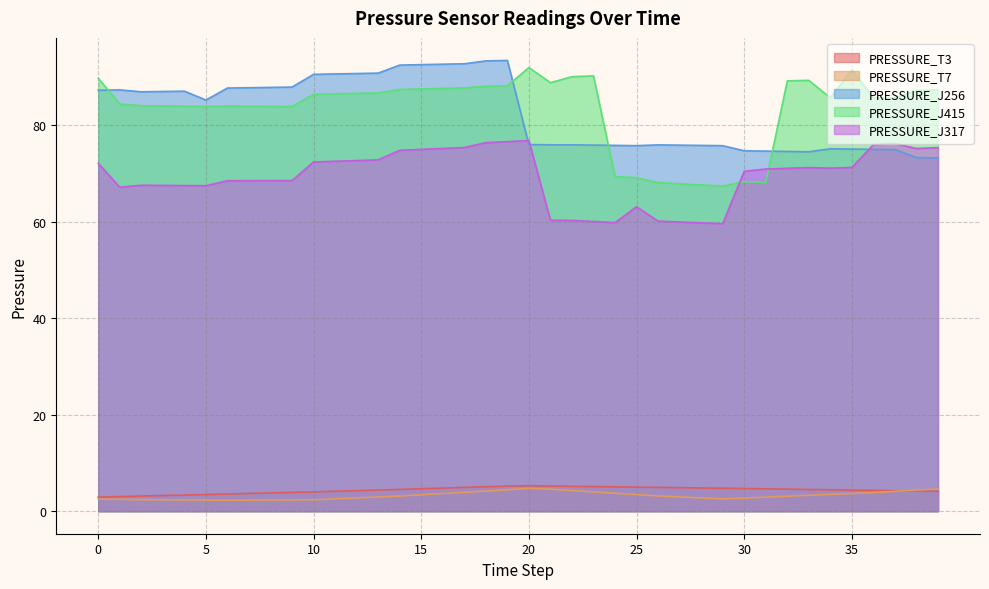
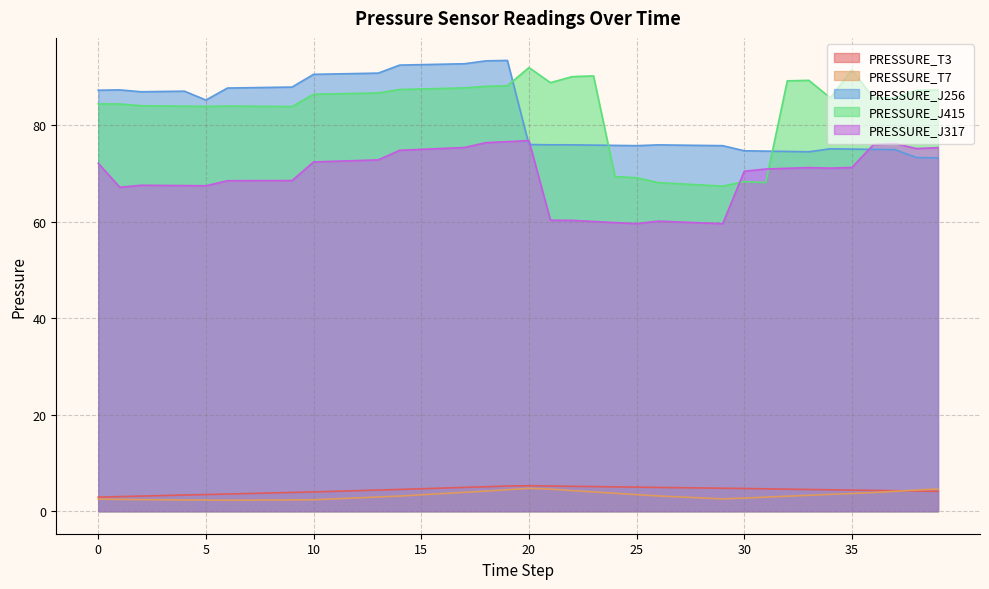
PRESSURE_J415, 0: 90 -> 84
PRESSURE_J317, 25: 63 -> 60
